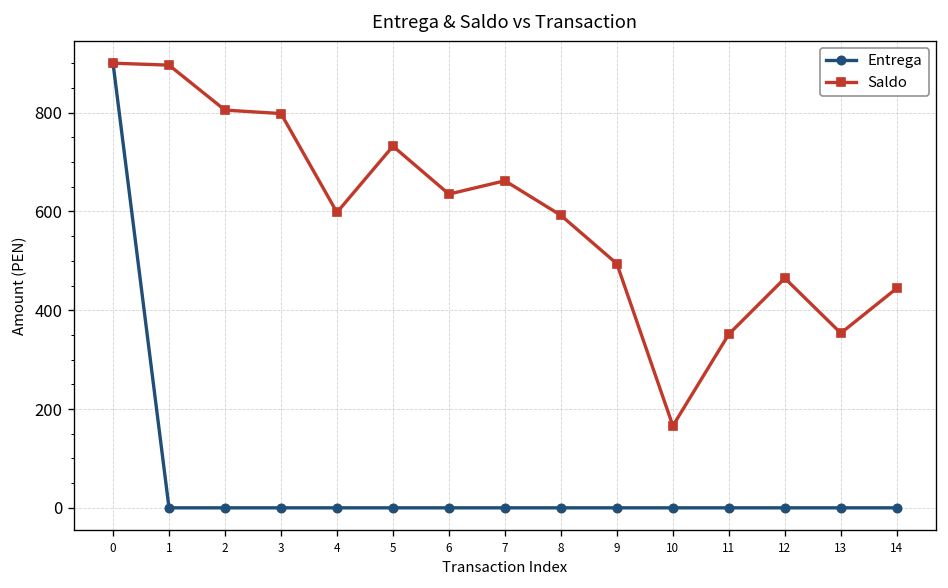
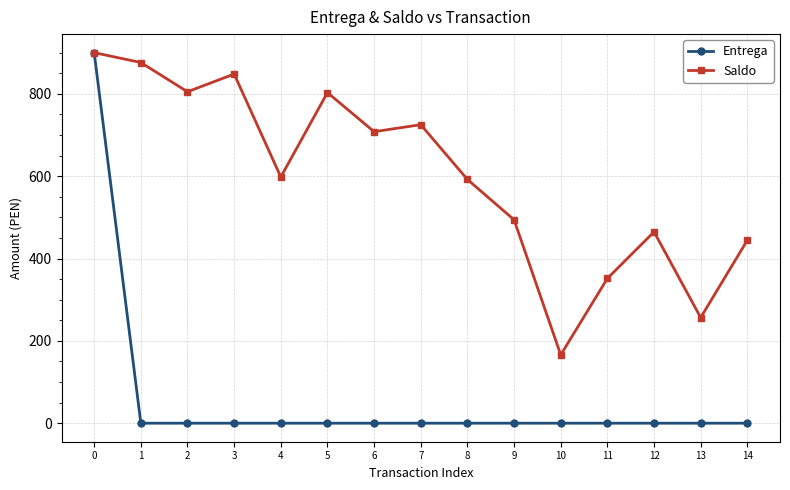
Saldo, 1: 900 -> 880
Saldo, 3: 800 -> 850
Saldo, 5: 730 -> 800
Saldo, 6: 640 -> 710
Saldo, 7: 660 -> 730
Saldo, 13: 350 -> 260
